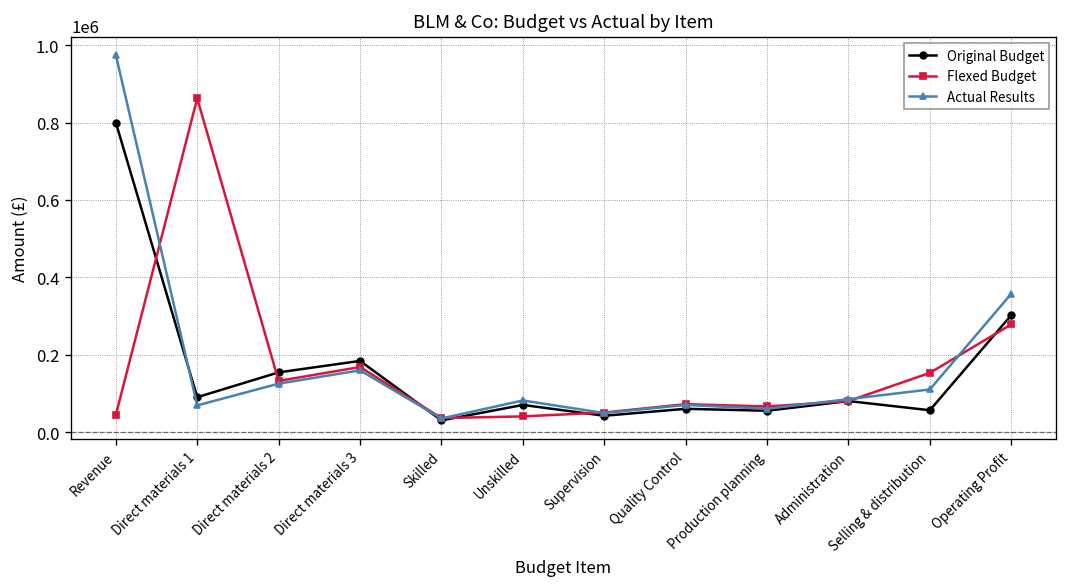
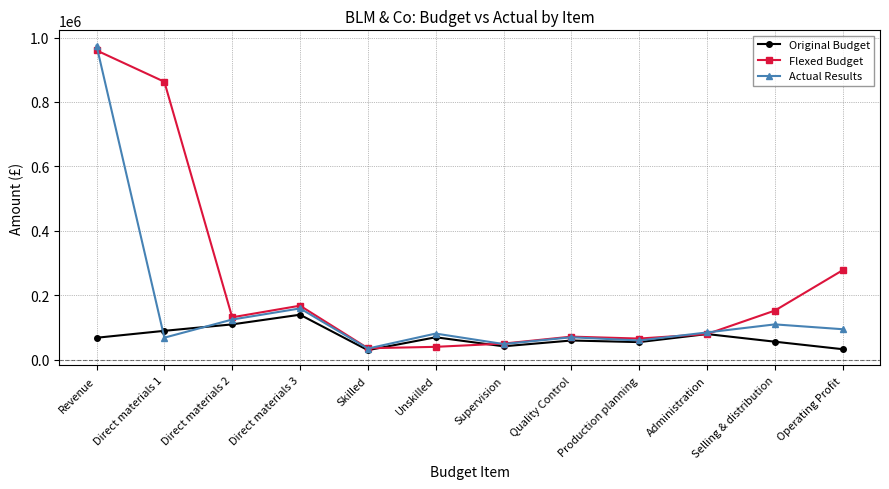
Original Budget, Revenue: 800000 -> 70000
Flexed Budget, Revenue: 40000 -> 960000
Original Budget, Direct materials 2: 150000 -> 110000
Original Budget, Direct materials 3: 180000 -> 140000
Original Budget, Operating Profit: 300000 -> 30000
Actual Results, Operating Profit: 360000 -> 100000
